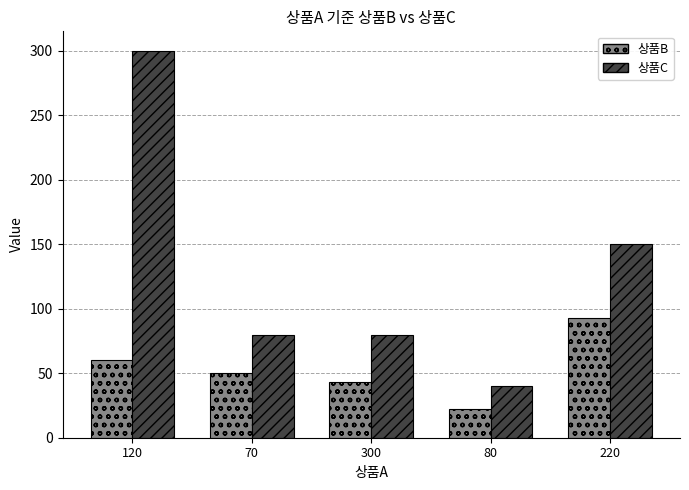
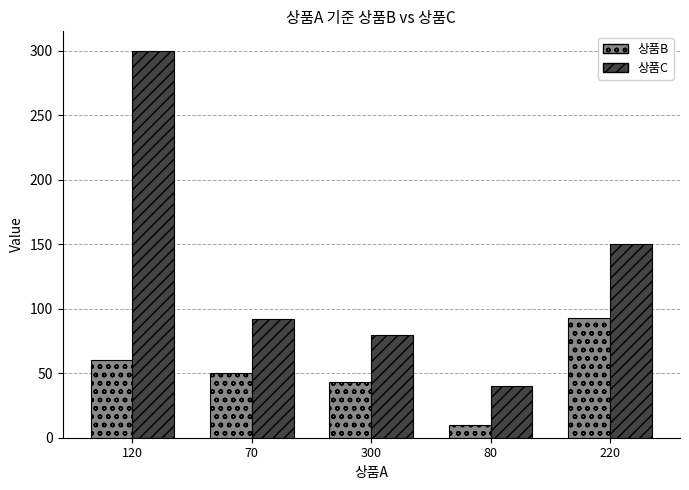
상품C, 70: 80 -> 92
상품B, 80: 22 -> 10
